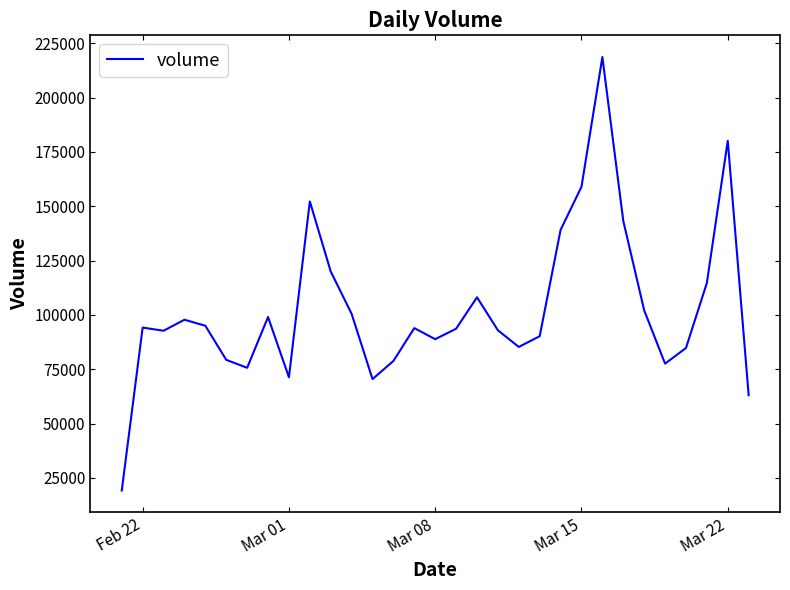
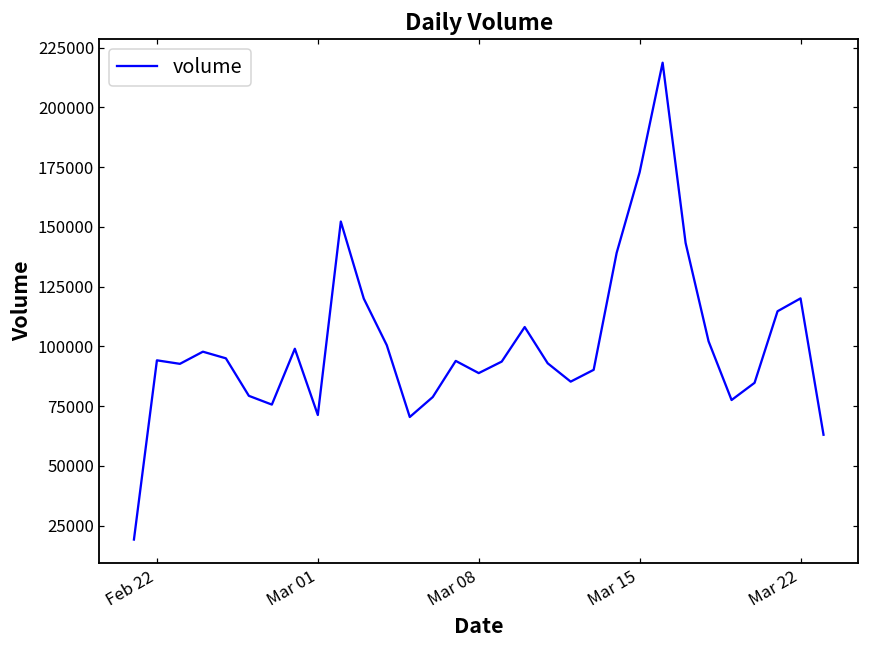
Mar 15: 159000 -> 173000
Mar 22: 180000 -> 120000
